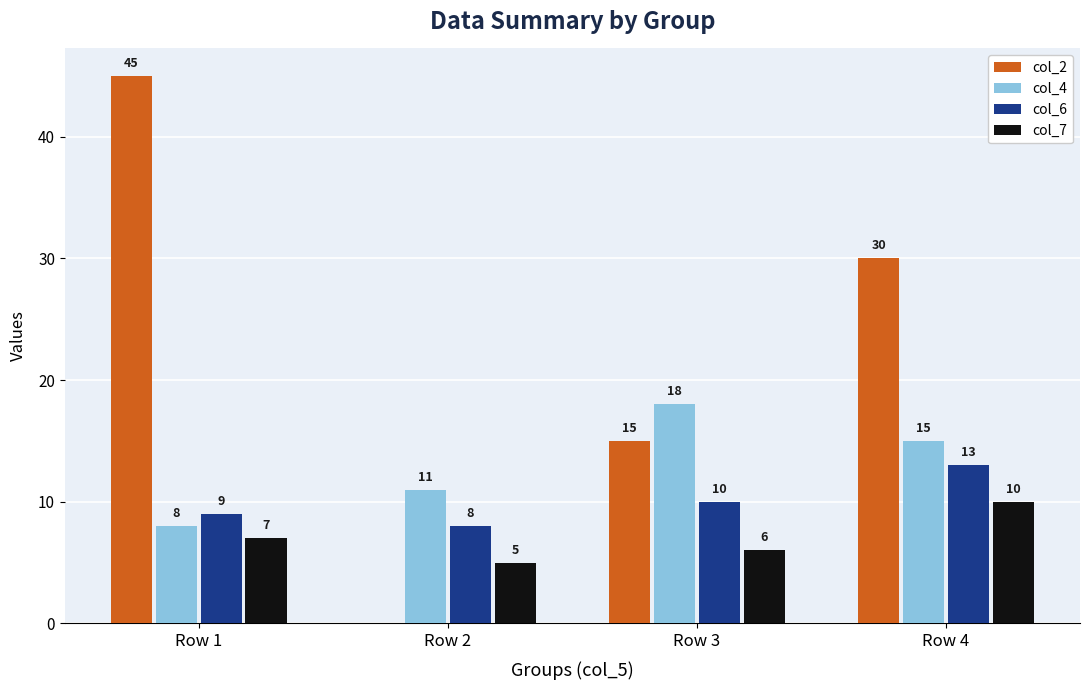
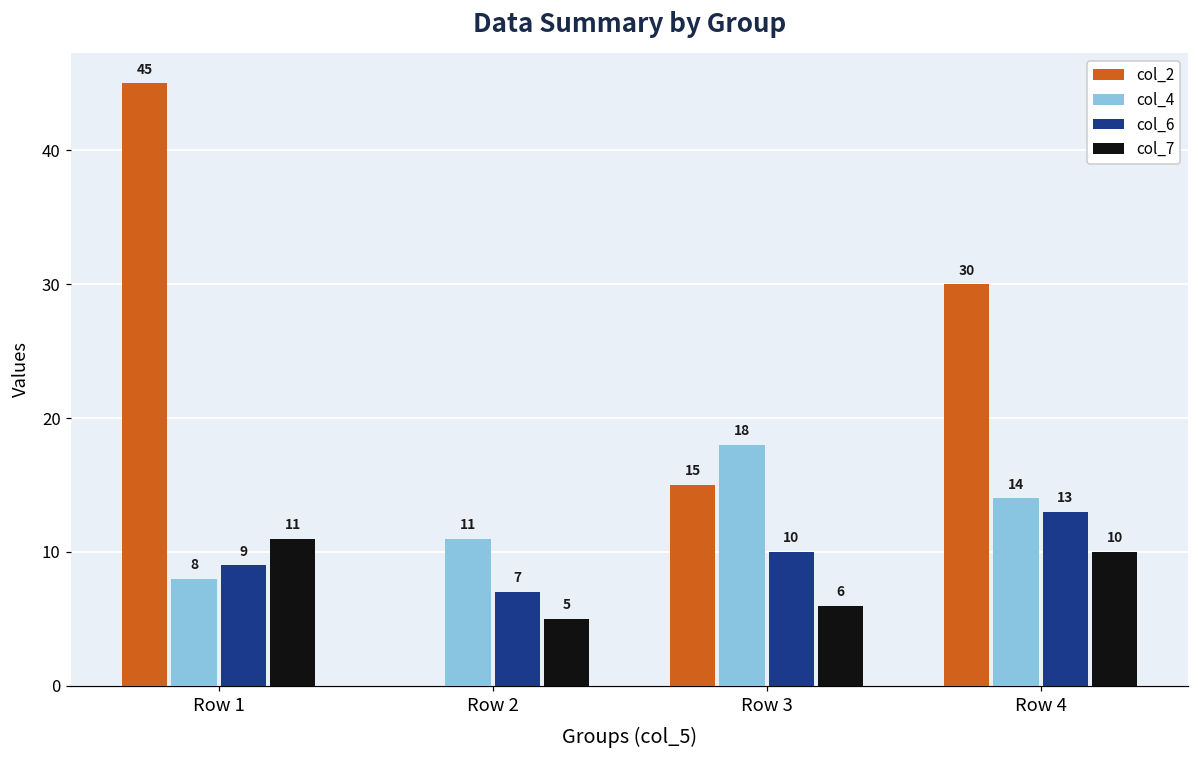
col_7, Row 1: 7 -> 11
col_6, Row 2: 8 -> 7
col_4, Row 4: 15 -> 14
